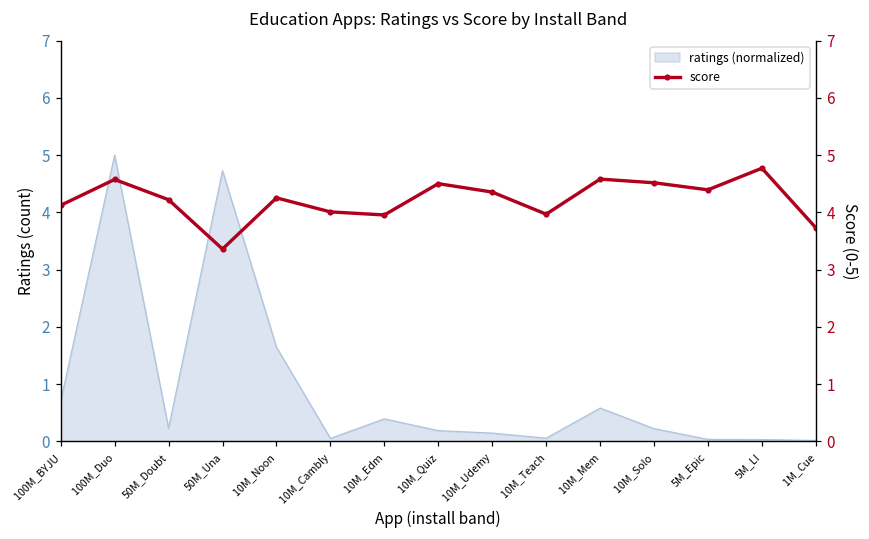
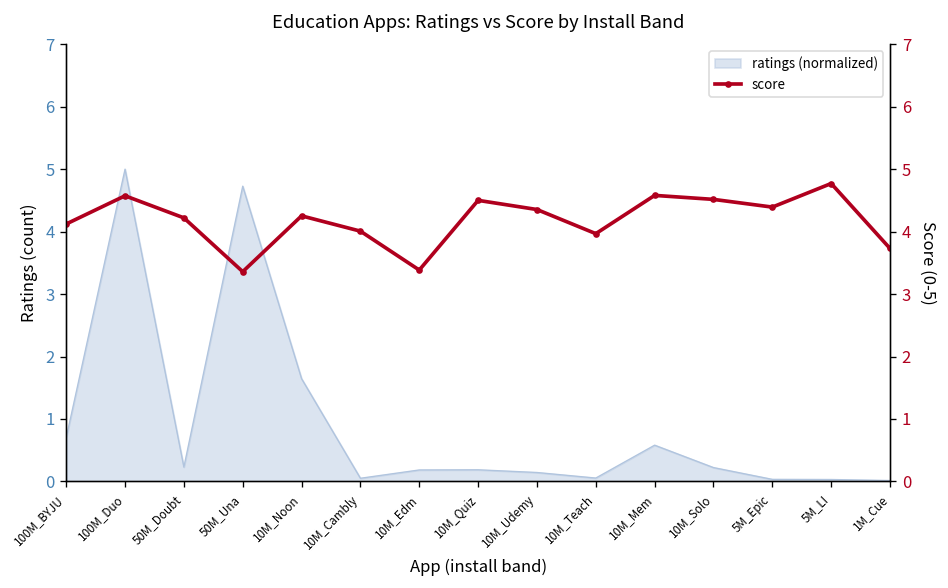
ratings (normalized), 10M_Edm: 0.4 -> 0.2
score, 10M_Edm: 4.0 -> 3.4
